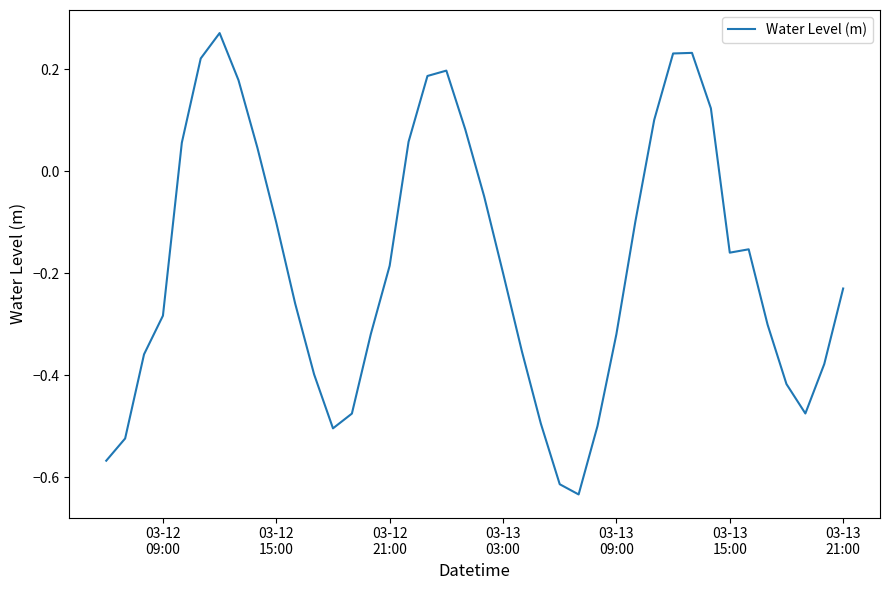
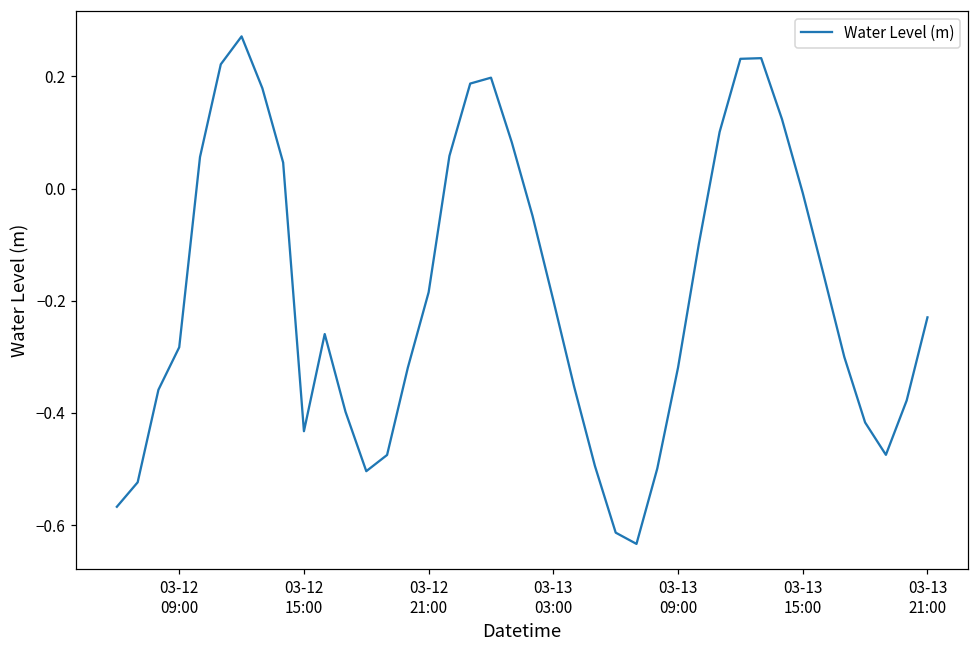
03-12 15:00: -0.10 -> -0.43
03-13 15:00: -0.16 -> -0.01
